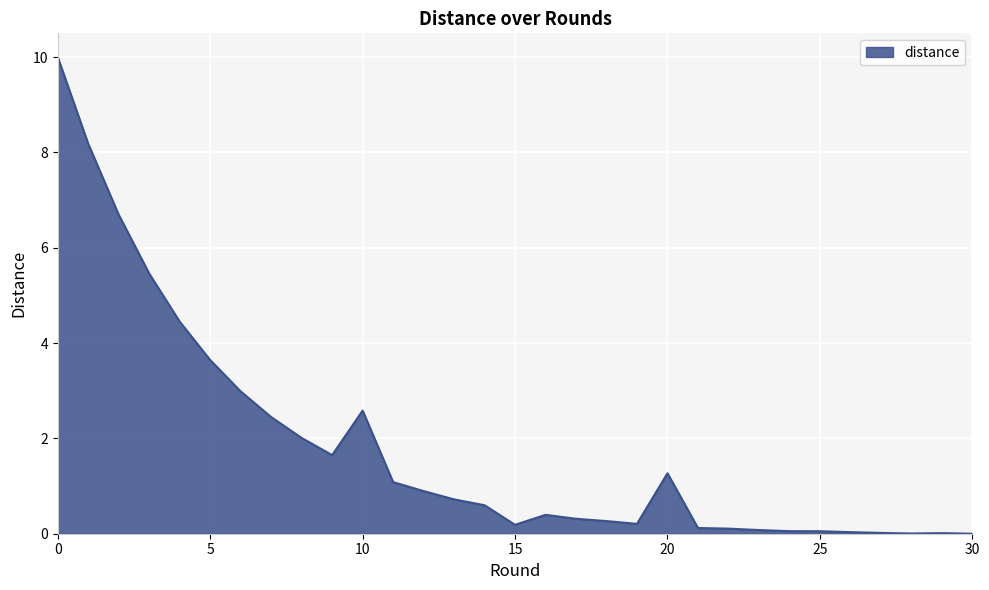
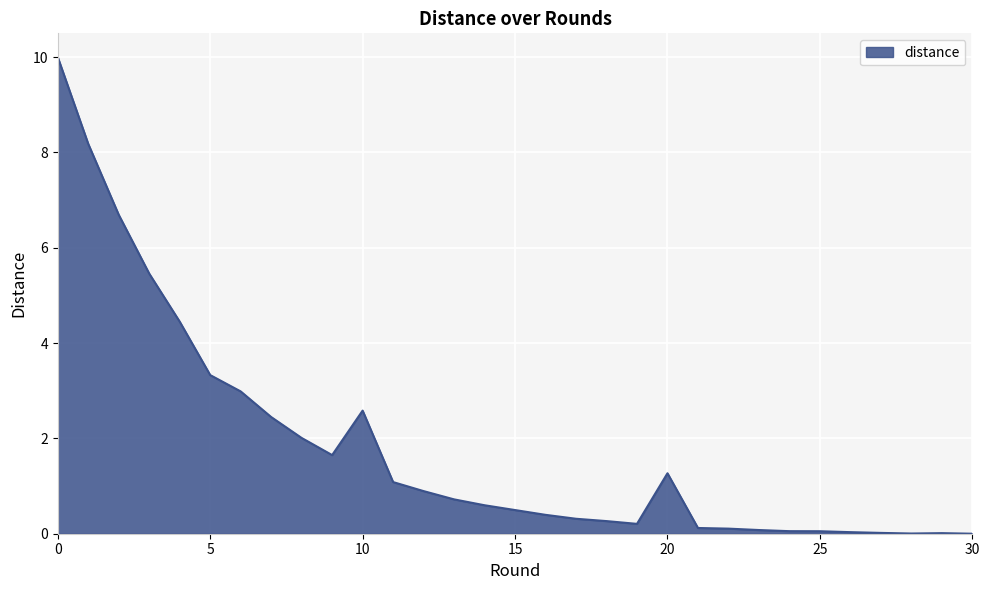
5: 3.6 -> 3.3
15: 0.2 -> 0.5
